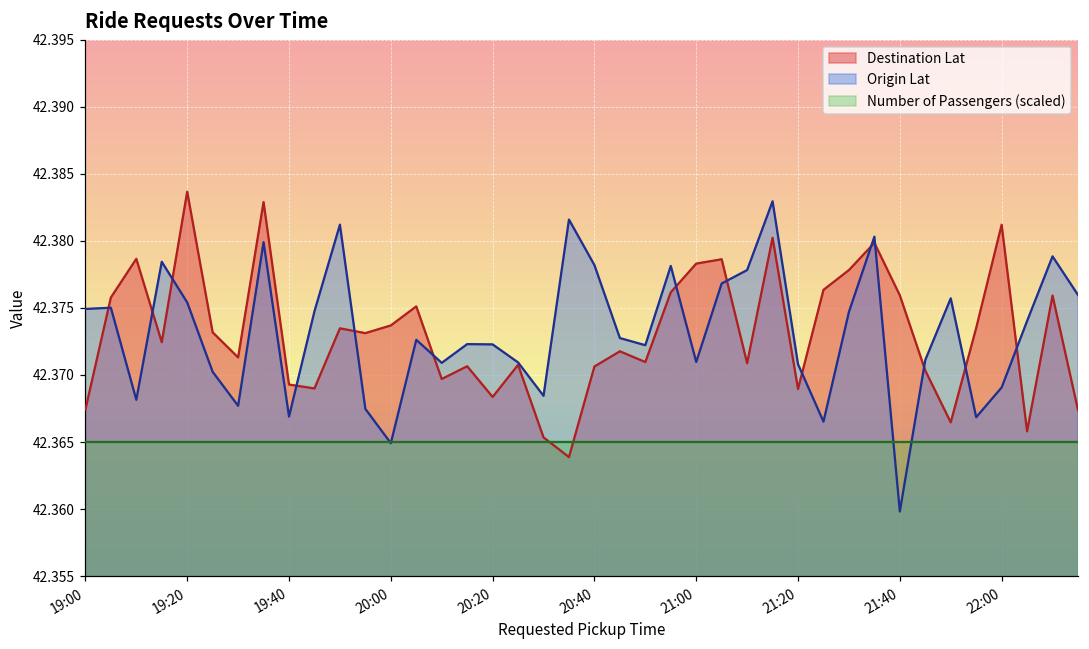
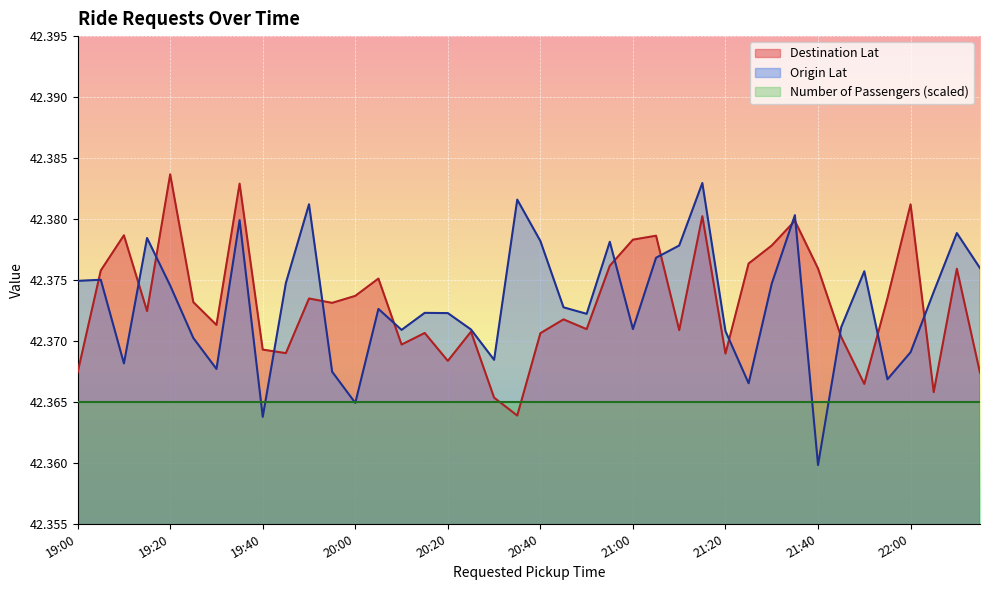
Origin Lat, 19:20: 42.3754 -> 42.3745
Origin Lat, 19:40: 42.3669 -> 42.3638
